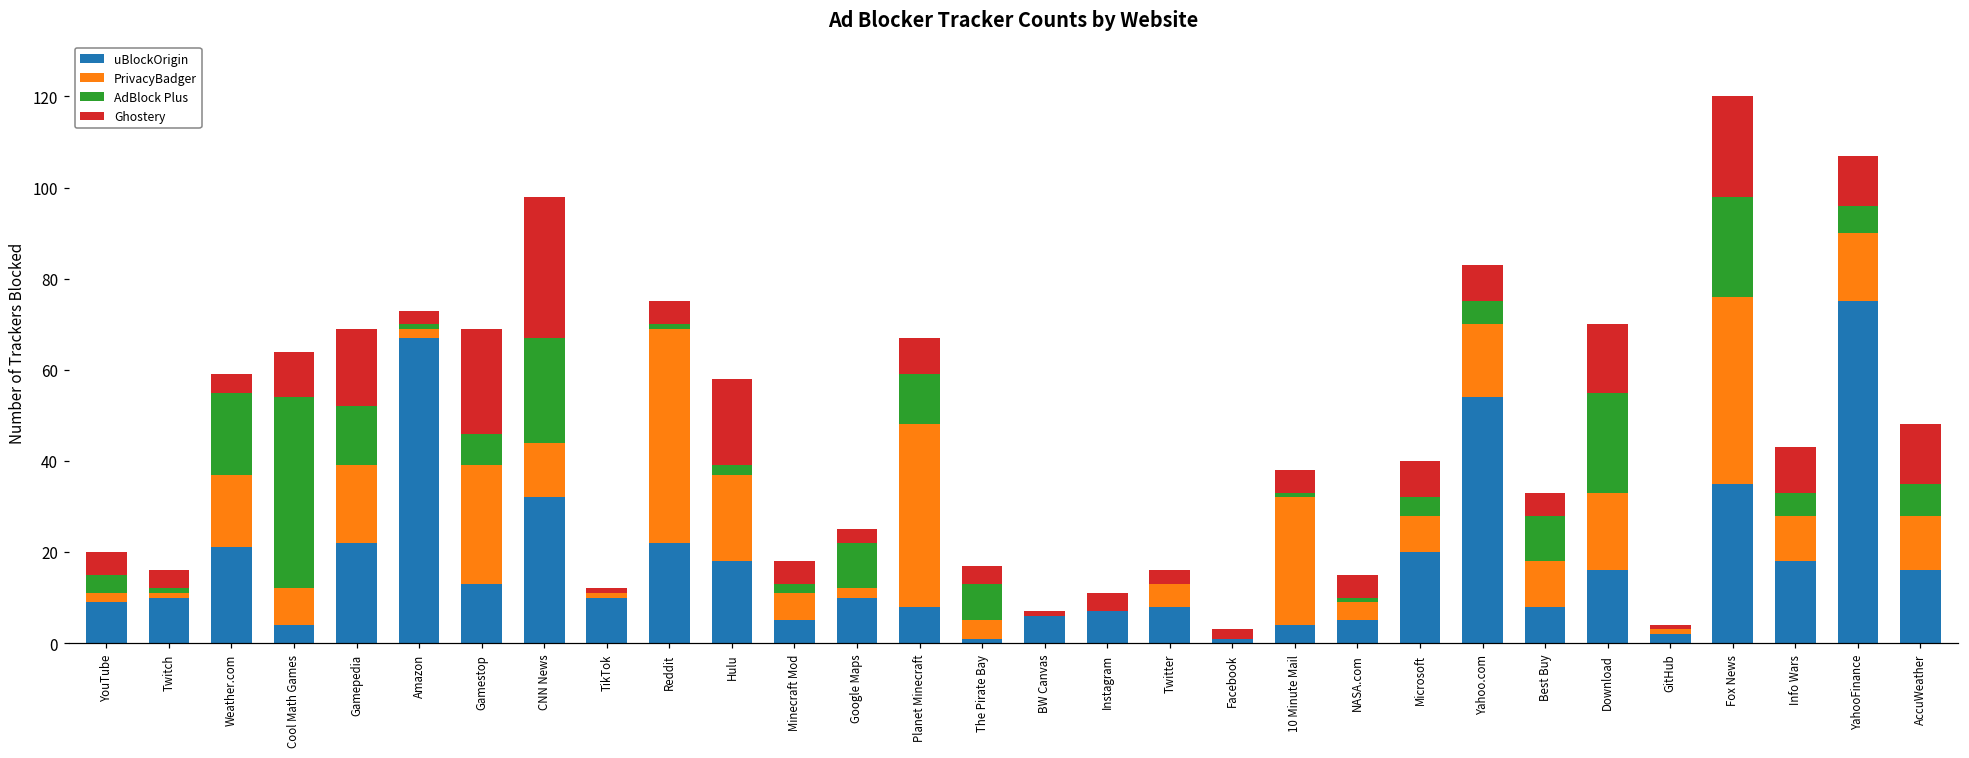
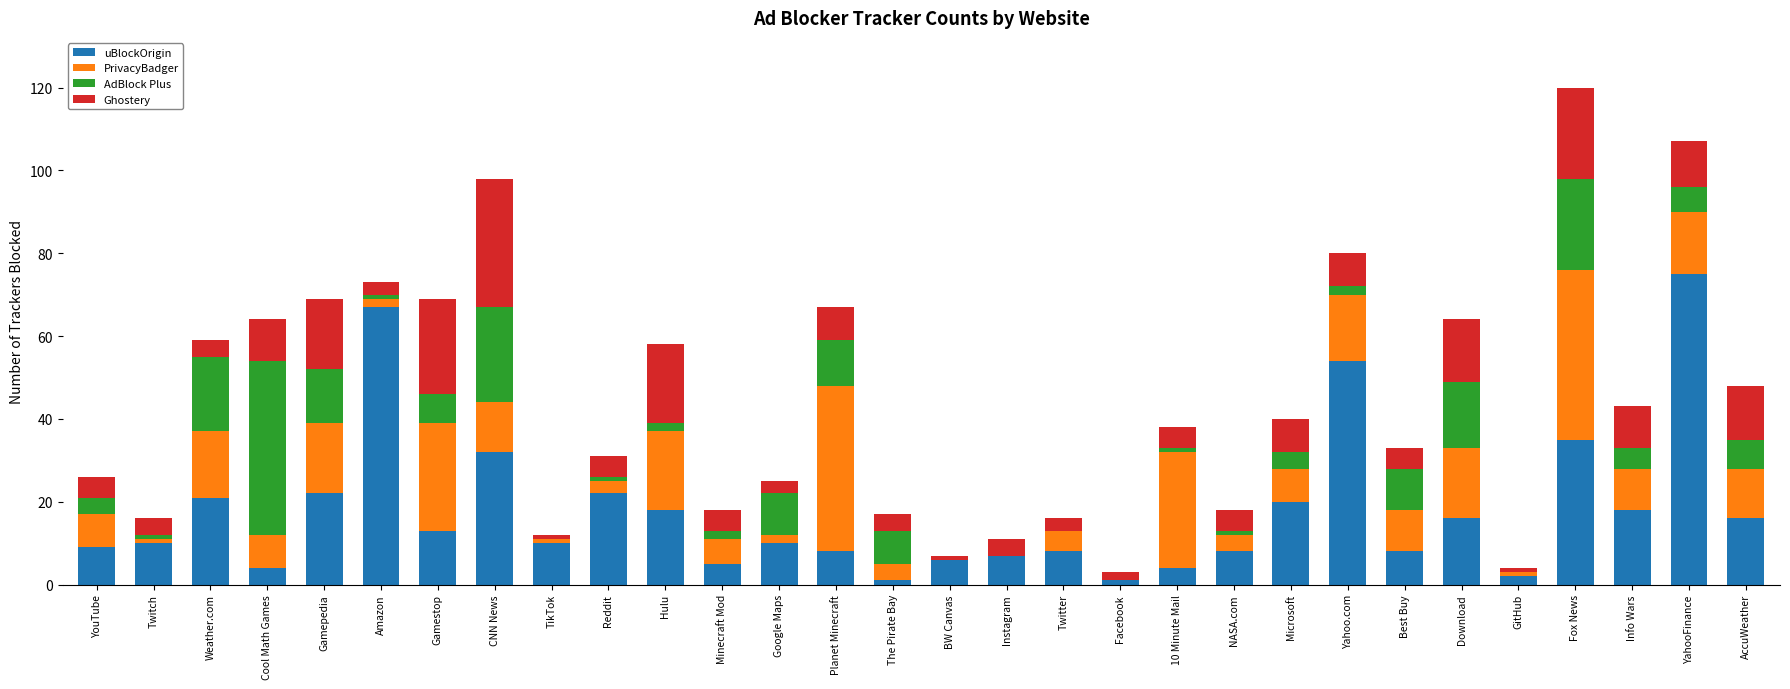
PrivacyBadger, YouTube: 2 -> 8
PrivacyBadger, Reddit: 47 -> 3
uBlockOrigin, NASA.com: 5 -> 8
AdBlock Plus, Yahoo.com: 5 -> 2
AdBlock Plus, Download: 22 -> 16
